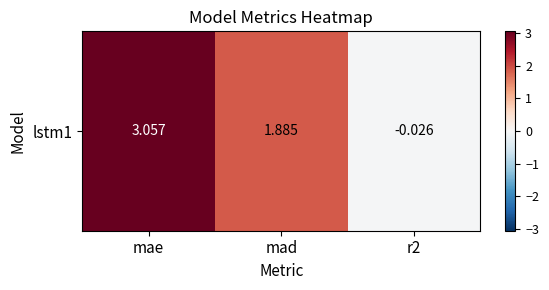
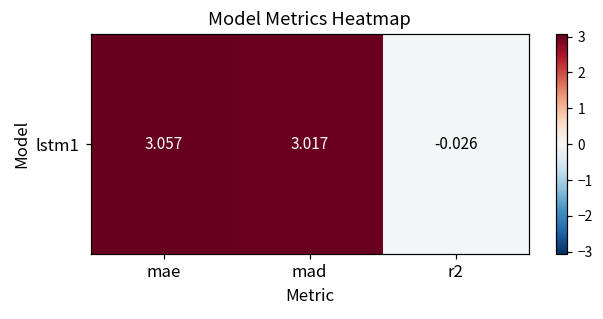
lstm1, mad: 1.885 -> 3.017
